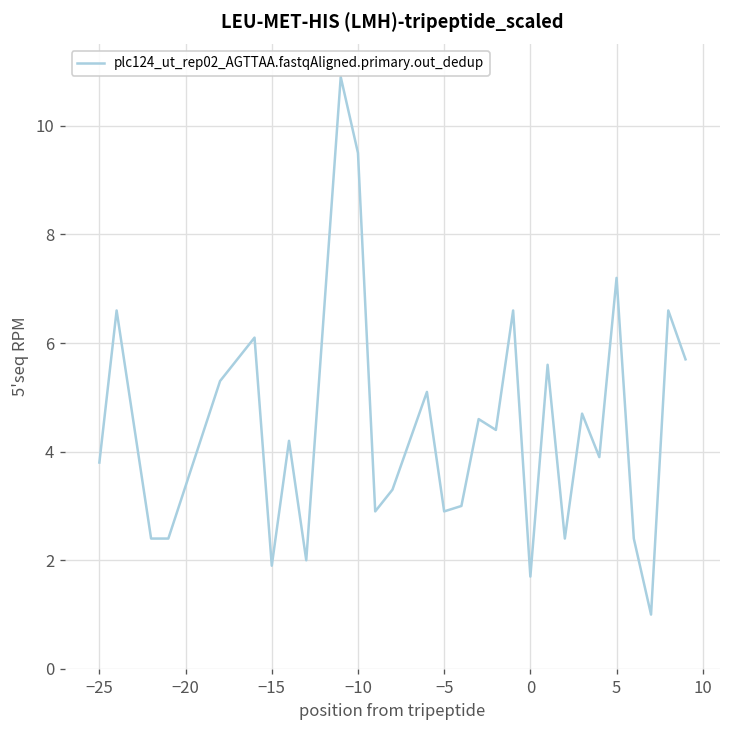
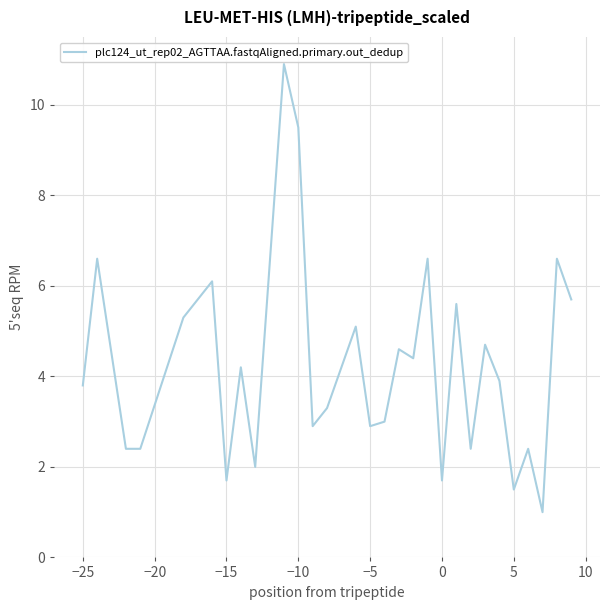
−15: 1.9 -> 1.7
5: 7.2 -> 1.5
